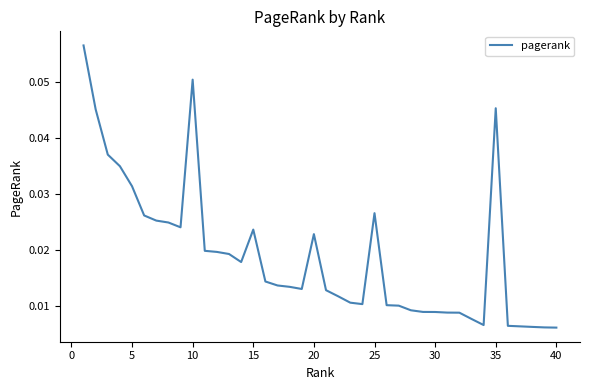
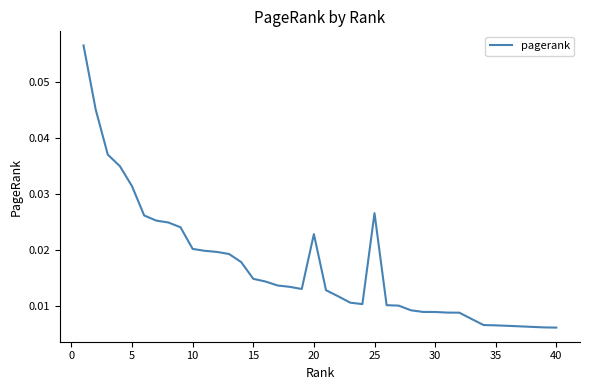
10: 0.050 -> 0.020
15: 0.024 -> 0.015
35: 0.045 -> 0.007
